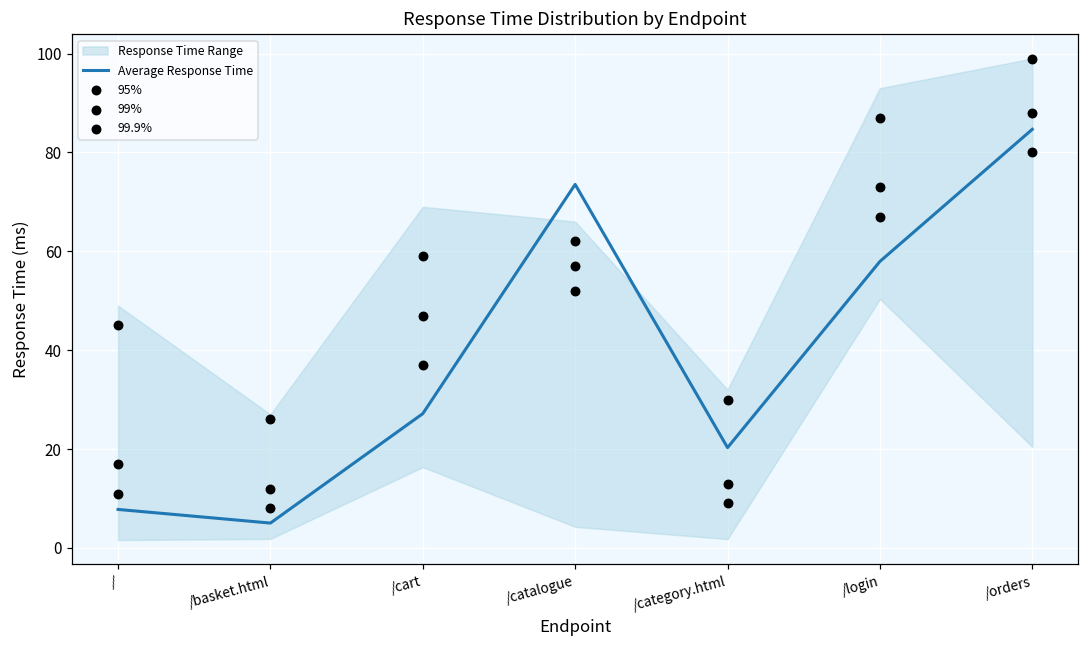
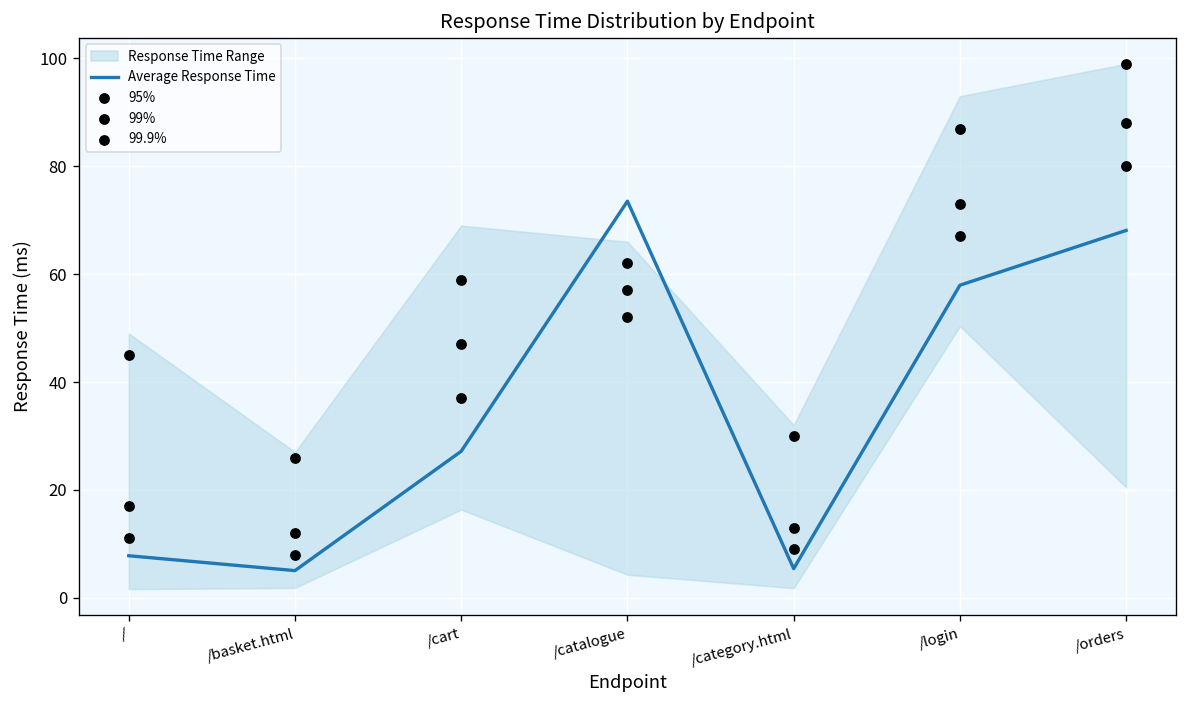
Average Response Time, /category.html: 20 -> 5
Average Response Time, /orders: 85 -> 68
